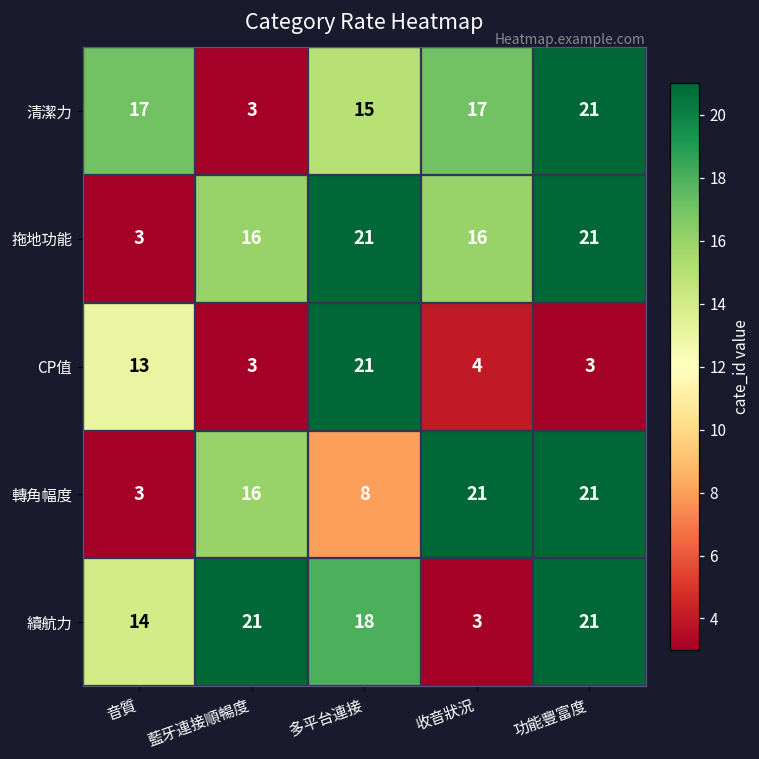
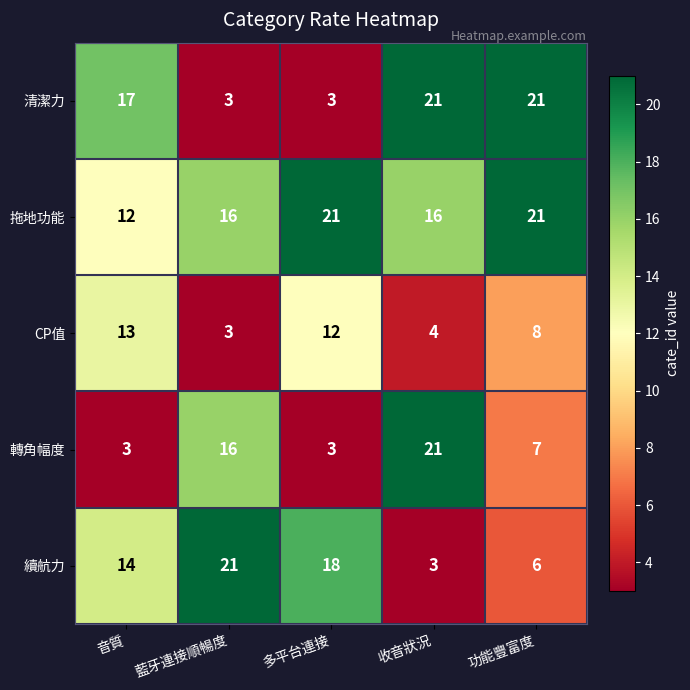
清潔力, 多平台連接: 15 -> 3
清潔力, 收音狀況: 17 -> 21
拖地功能, 音質: 3 -> 12
CP值, 多平台連接: 21 -> 12
CP值, 功能豐富度: 3 -> 8
轉角幅度, 多平台連接: 8 -> 3
轉角幅度, 功能豐富度: 21 -> 7
續航力, 功能豐富度: 21 -> 6
